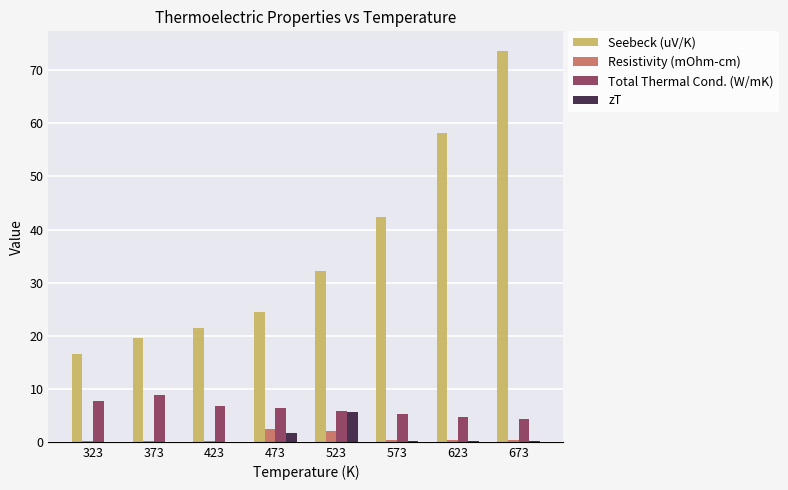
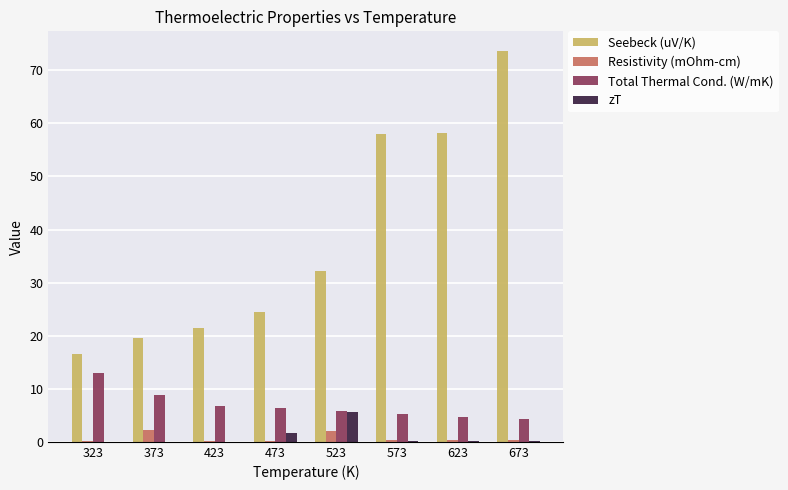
Total Thermal Cond. (W/mK), 323: 8 -> 13
Resistivity (mOhm-cm), 373: 0 -> 2
Resistivity (mOhm-cm), 473: 2 -> 0
Seebeck (uV/K), 573: 42 -> 58
